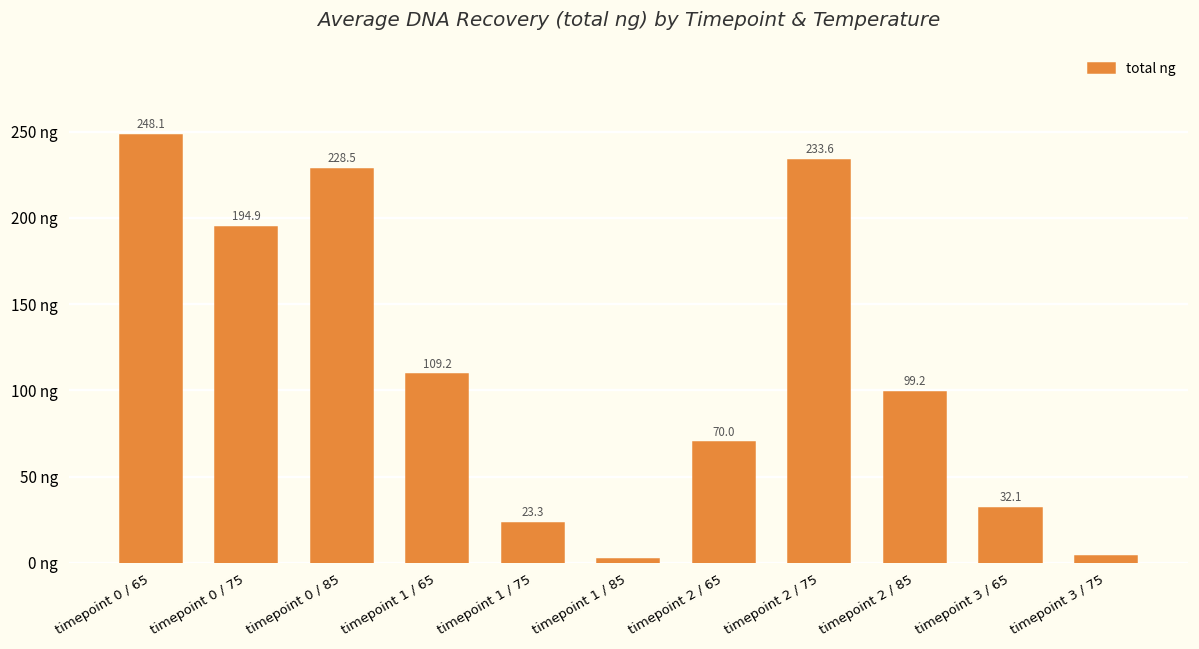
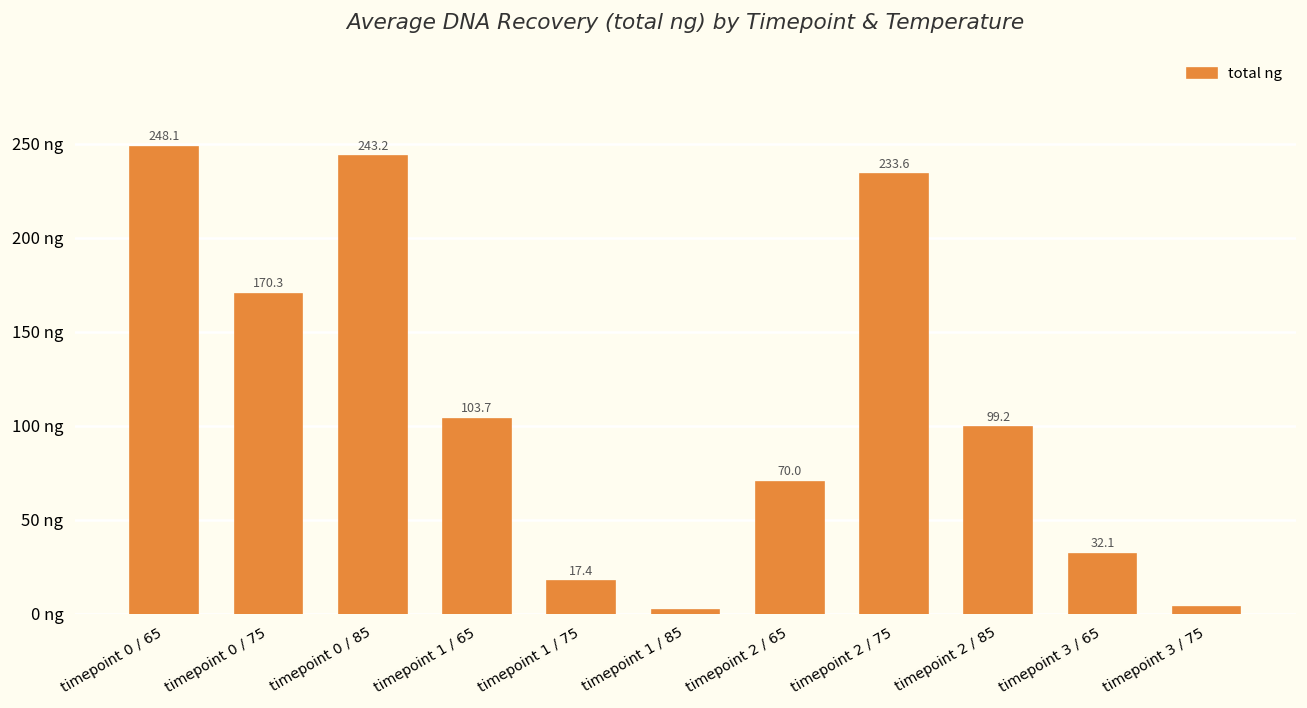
timepoint 0 / 75: 194.9 -> 170.3
timepoint 0 / 85: 228.5 -> 243.2
timepoint 1 / 65: 109.2 -> 103.7
timepoint 1 / 75: 23.3 -> 17.4
